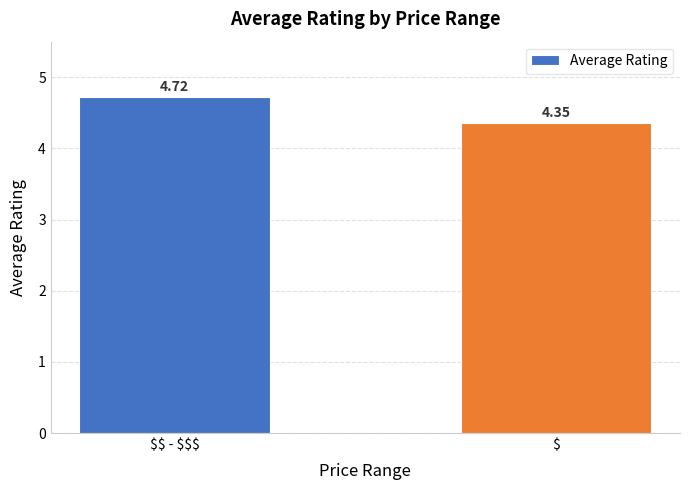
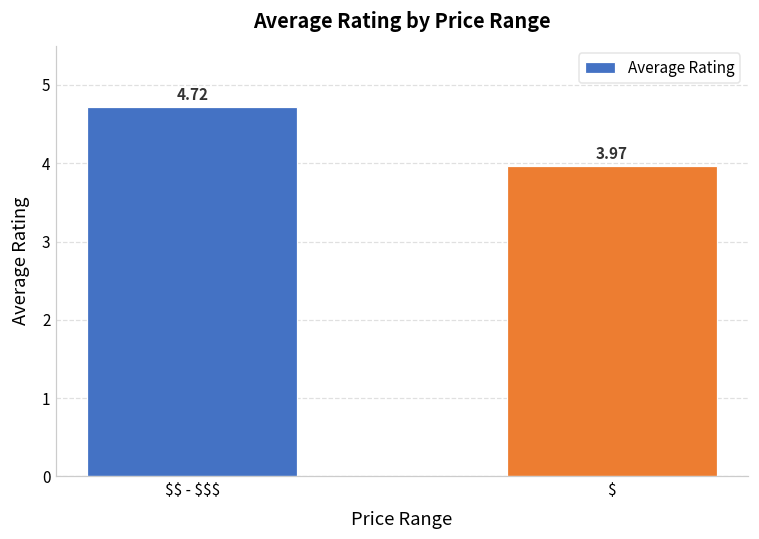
$: 4.35 -> 3.97
